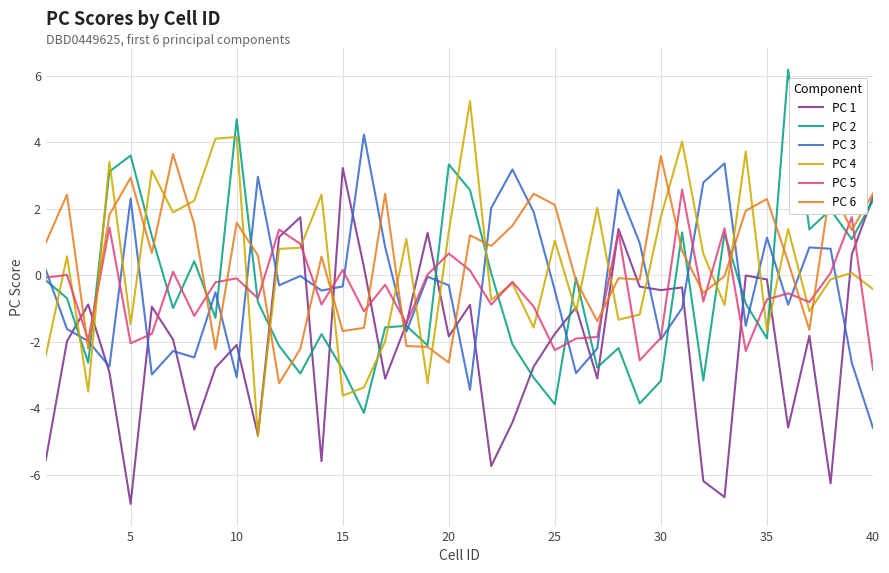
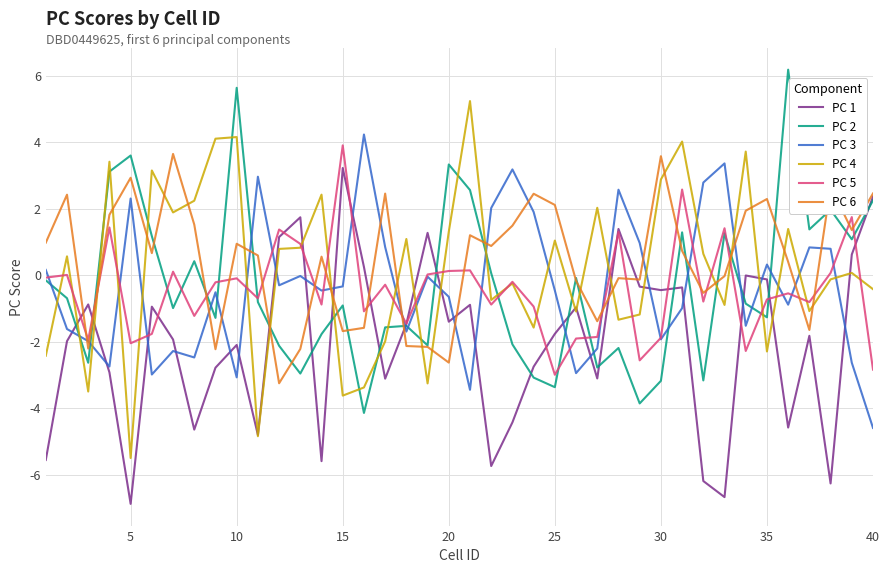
PC 4, 5: -1.5 -> -5.5
PC 2, 10: 4.7 -> 5.6
PC 6, 10: 1.6 -> 0.9
PC 2, 15: -2.8 -> -0.9
PC 5, 15: 0.2 -> 3.9
PC 1, 20: -1.8 -> -1.4
PC 3, 20: -0.3 -> -0.7
PC 5, 20: 0.6 -> 0.1
PC 2, 25: -3.9 -> -3.4
PC 5, 25: -2.3 -> -3.0
PC 4, 30: 1.8 -> 2.9
PC 2, 35: -1.9 -> -1.3
PC 3, 35: 1.1 -> 0.3
PC 4, 35: -1.7 -> -2.3
